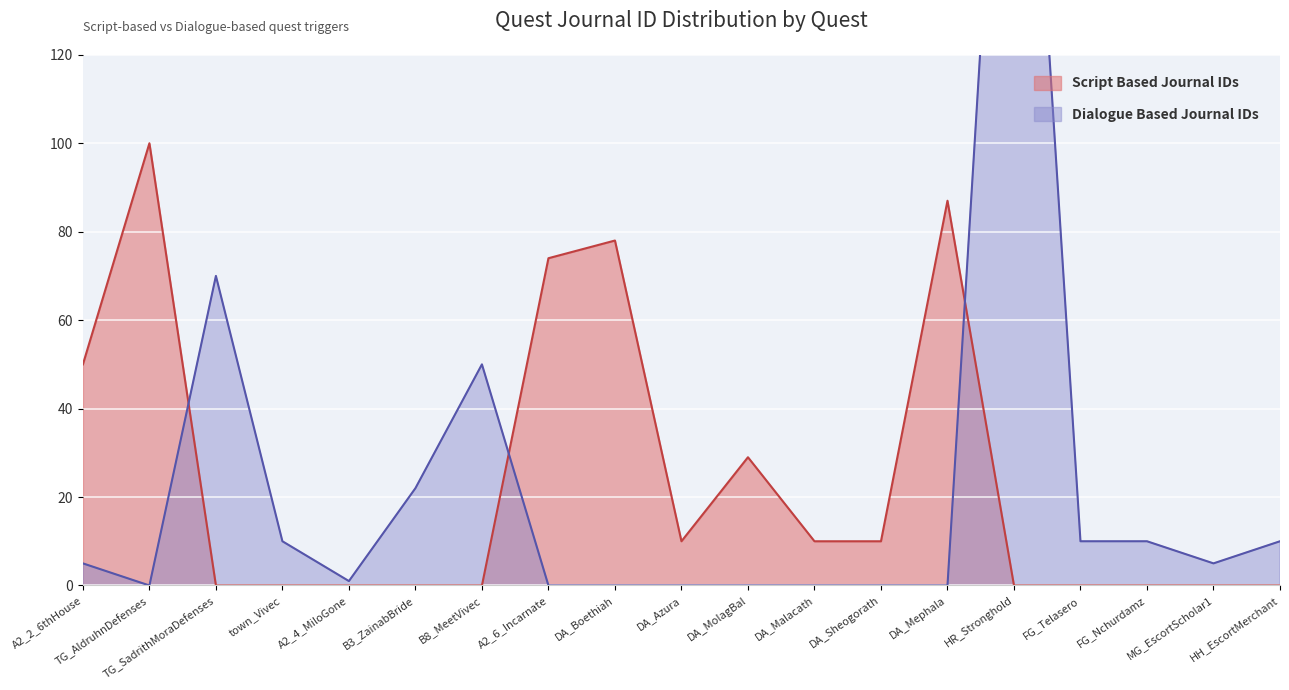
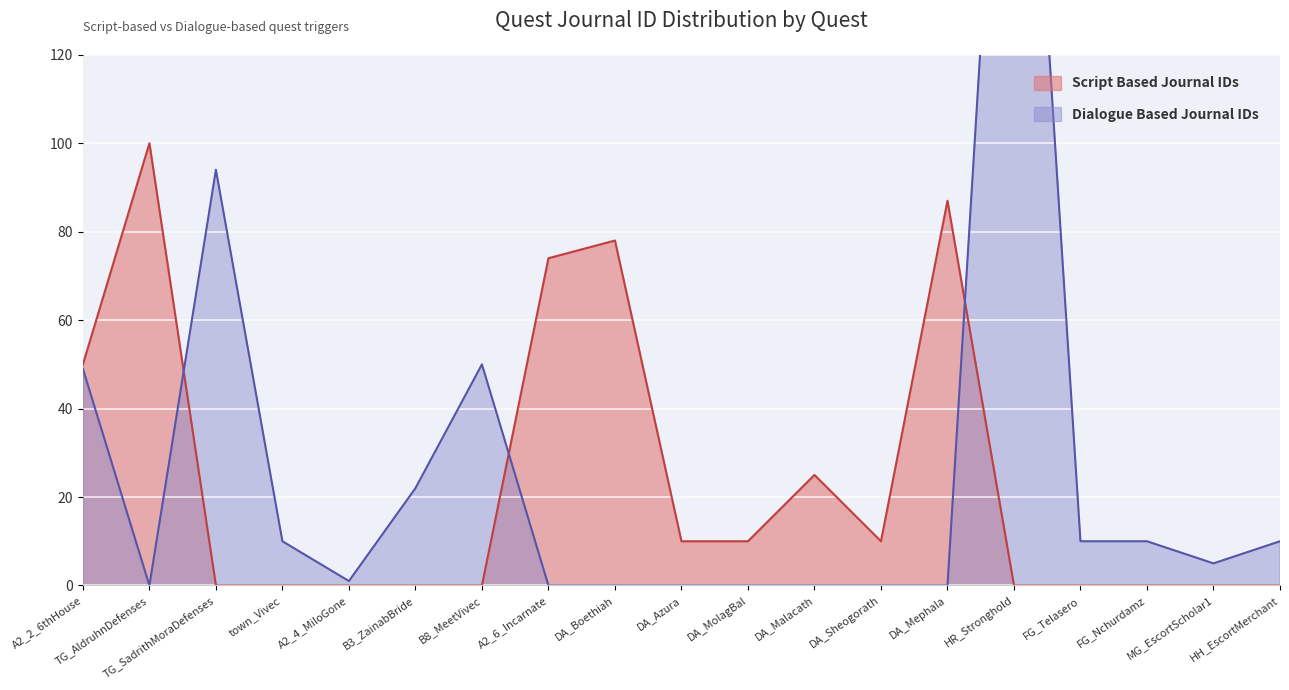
Dialogue Based Journal IDs, A2_2_6thHouse: 5 -> 49
Dialogue Based Journal IDs, TG_SadrithMoraDefenses: 70 -> 94
Script Based Journal IDs, DA_MolagBal: 29 -> 10
Script Based Journal IDs, DA_Malacath: 10 -> 25
